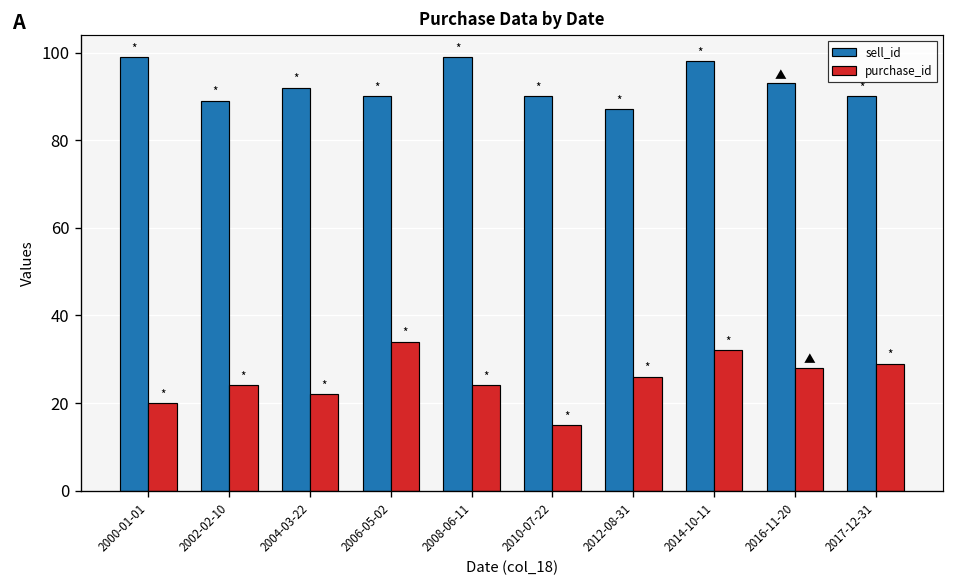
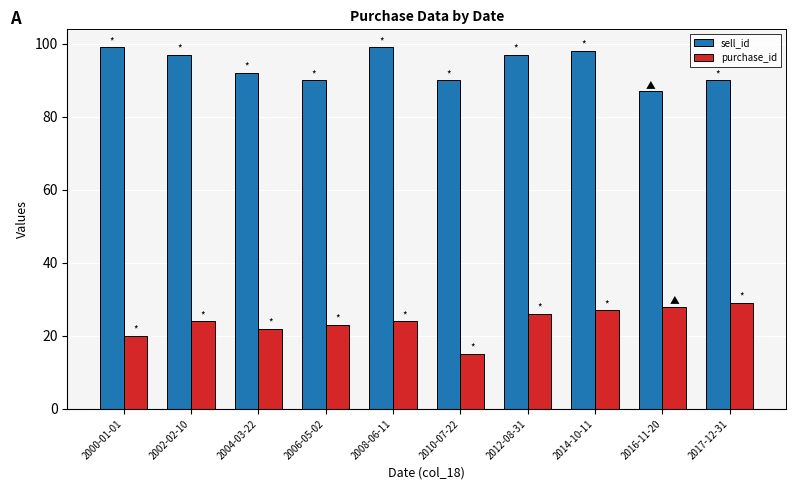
sell_id, 2002-02-10: 89 -> 97
purchase_id, 2006-05-02: 34 -> 23
sell_id, 2012-08-31: 87 -> 97
purchase_id, 2014-10-11: 32 -> 27
sell_id, 2016-11-20: 93 -> 87
